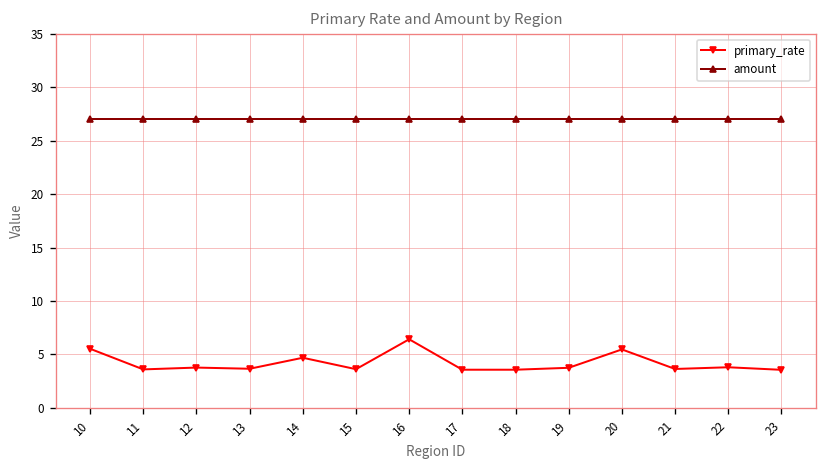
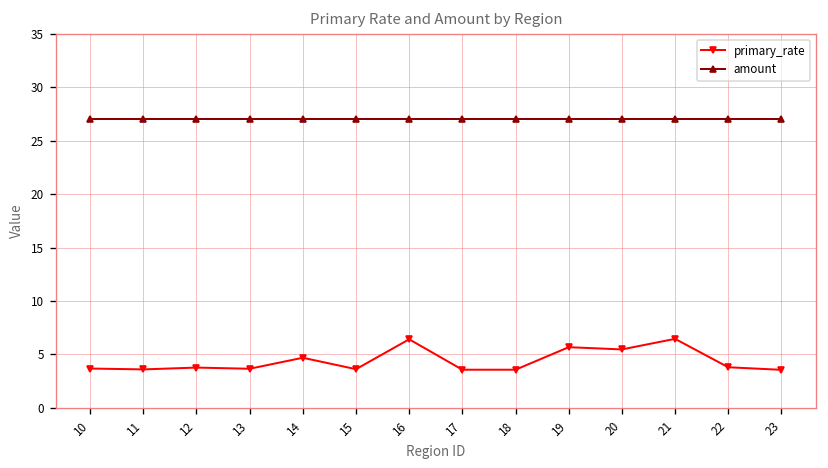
primary_rate, 10: 6 -> 4
primary_rate, 19: 4 -> 6
primary_rate, 21: 4 -> 6
